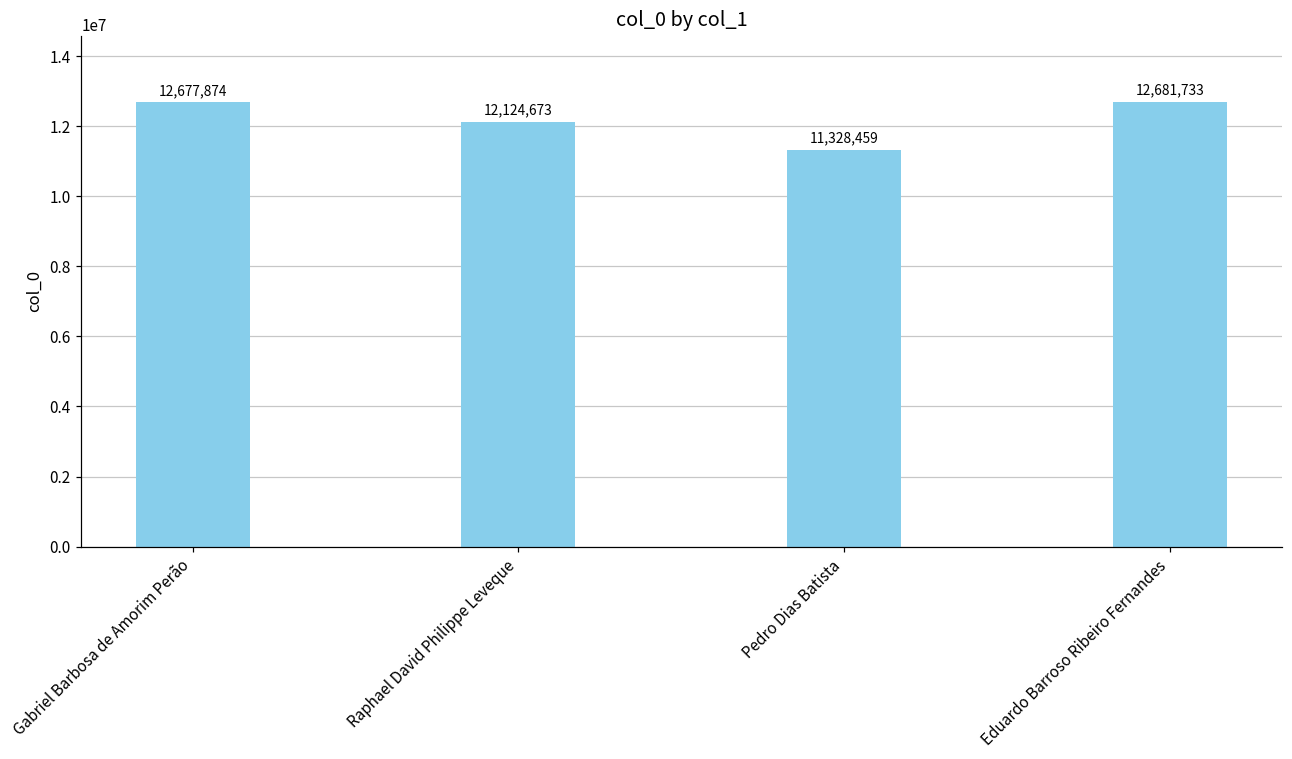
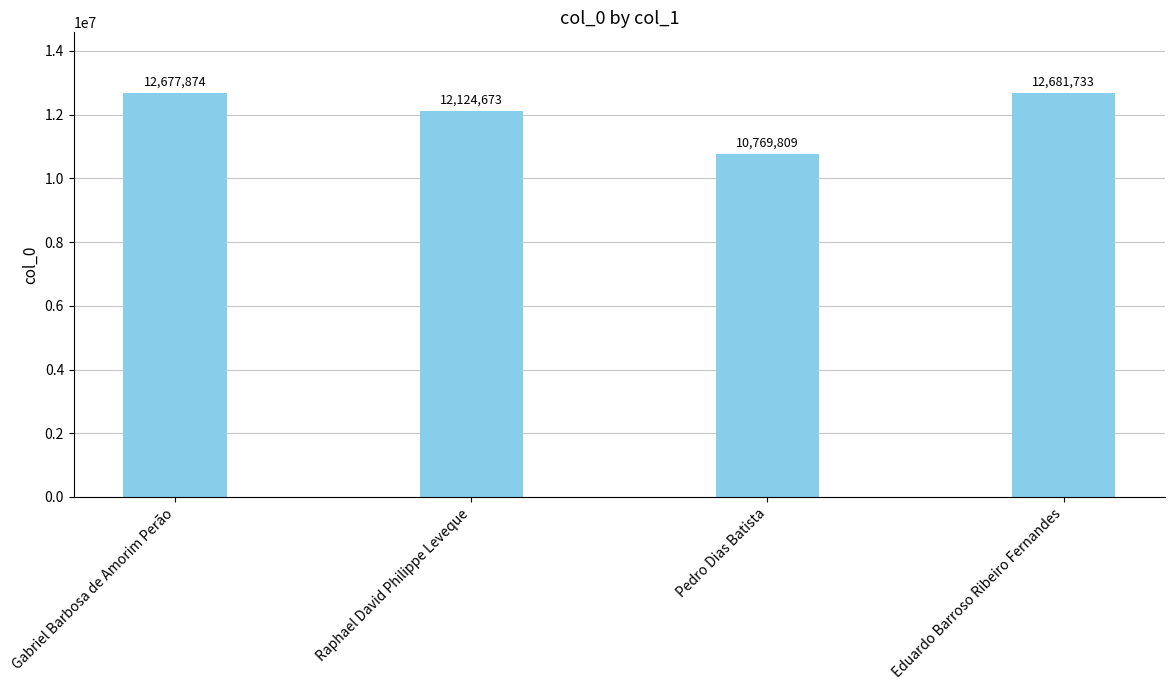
Pedro Dias Batista: 11,328,459 -> 10,769,809
